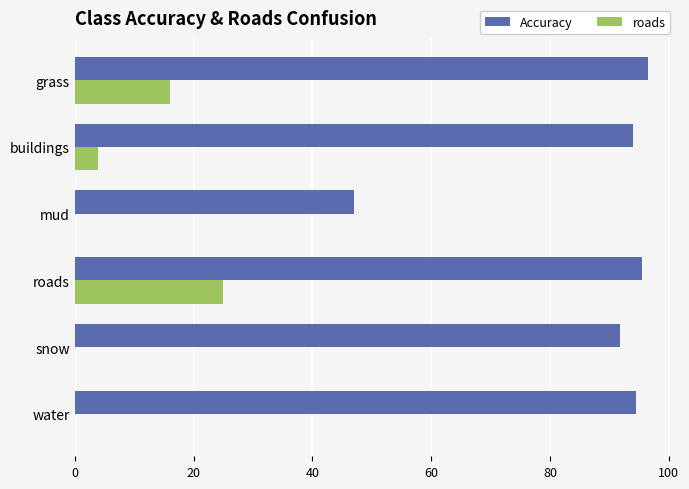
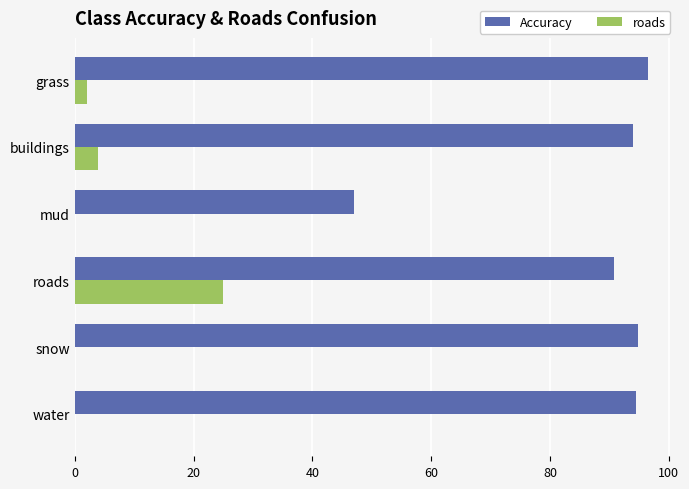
roads, grass: 16 -> 2
Accuracy, roads: 96 -> 91
Accuracy, snow: 92 -> 95
